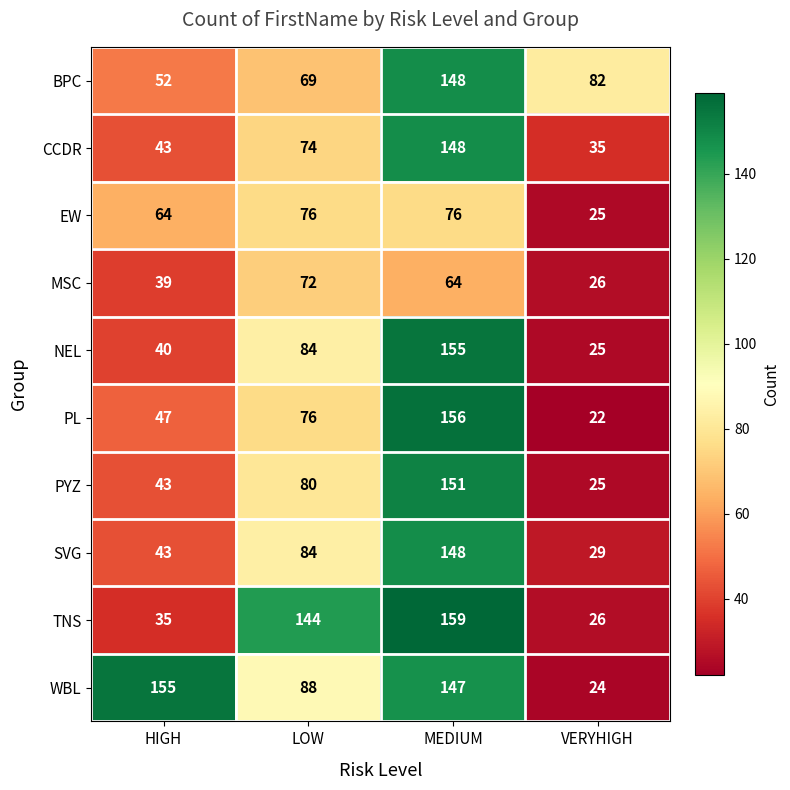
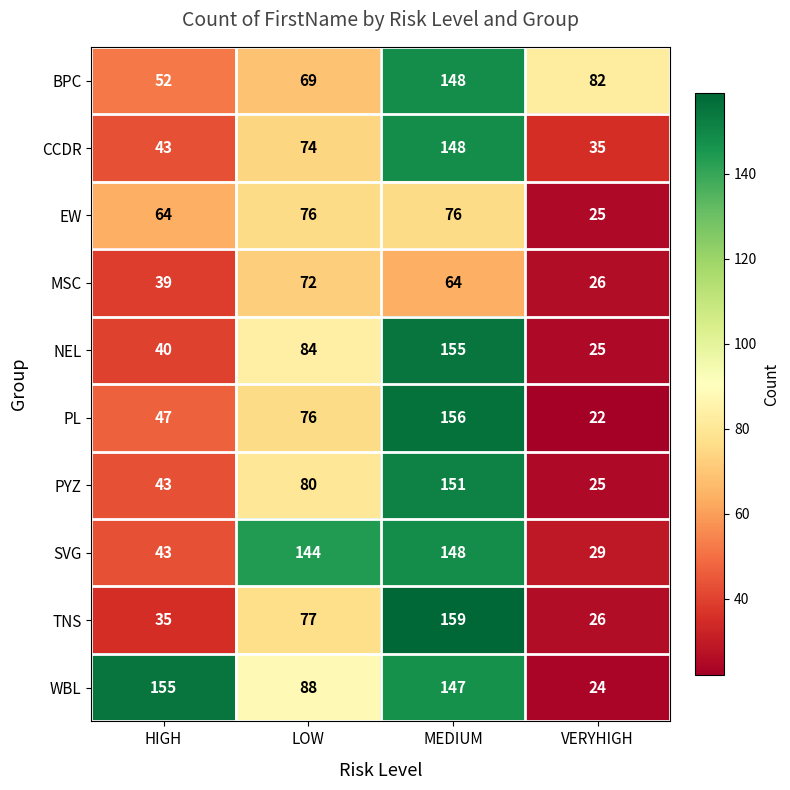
SVG, LOW: 84 -> 144
TNS, LOW: 144 -> 77
